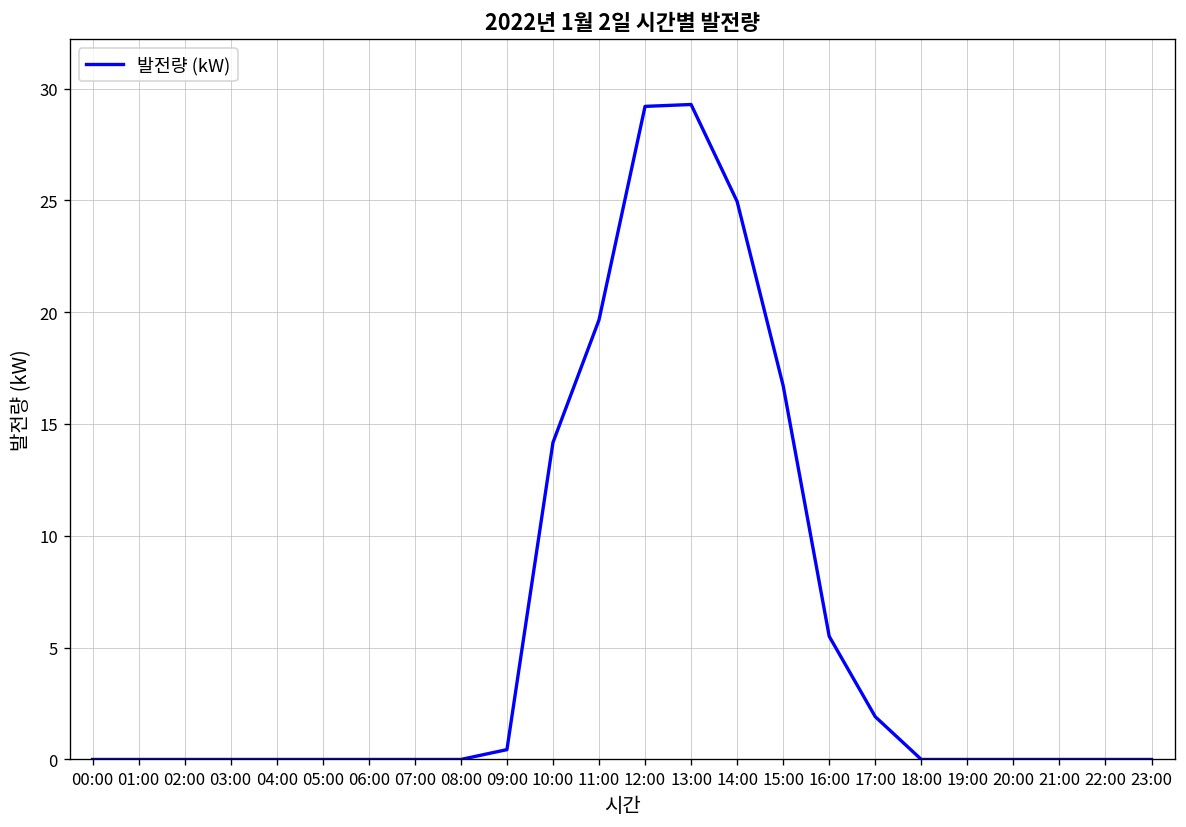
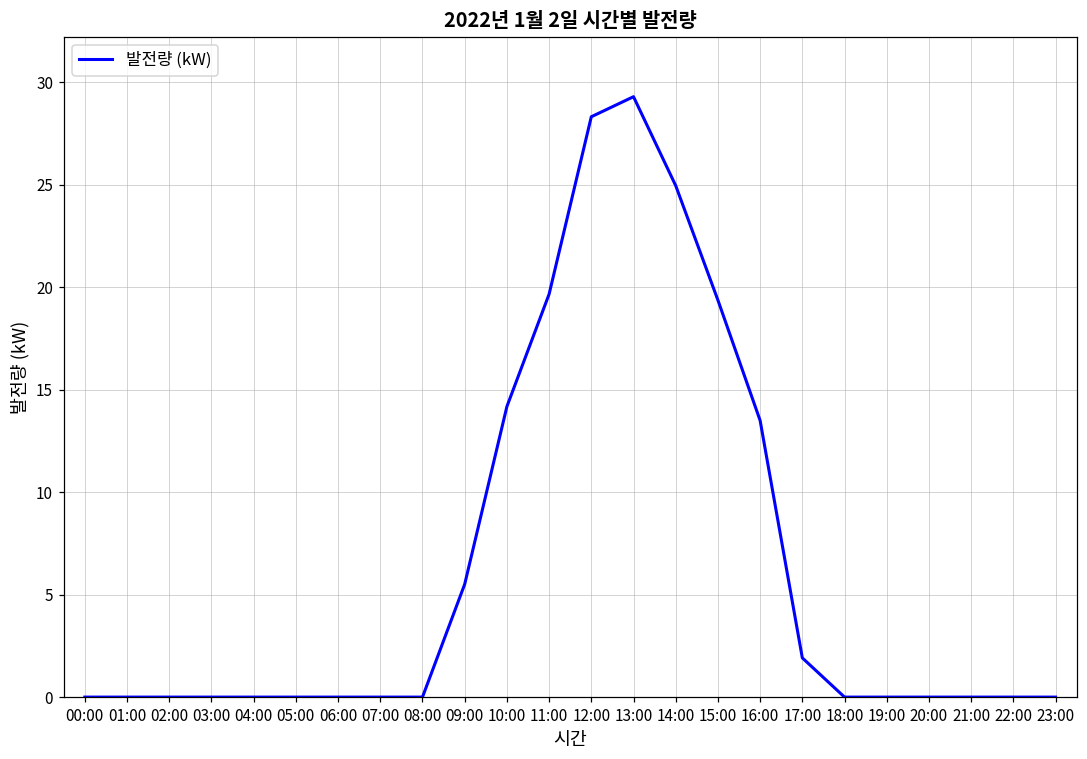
09:00: 0.4 -> 5.5
12:00: 29.2 -> 28.3
15:00: 16.7 -> 19.4
16:00: 5.5 -> 13.5
